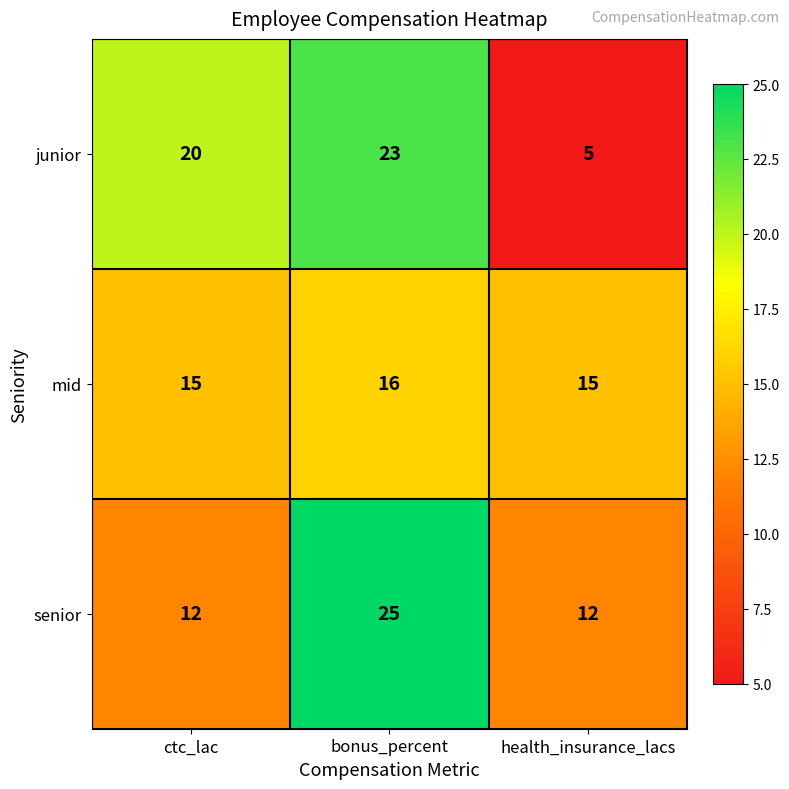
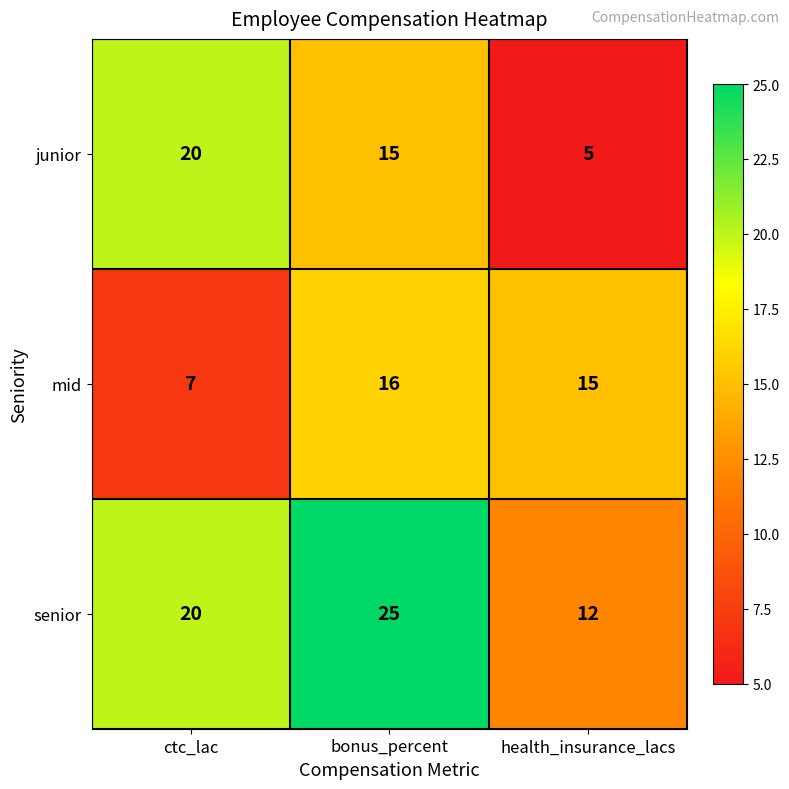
junior, bonus_percent: 23 -> 15
mid, ctc_lac: 15 -> 7
senior, ctc_lac: 12 -> 20
